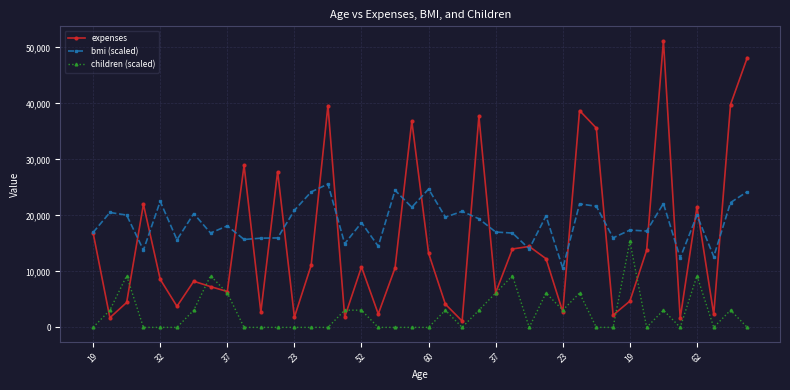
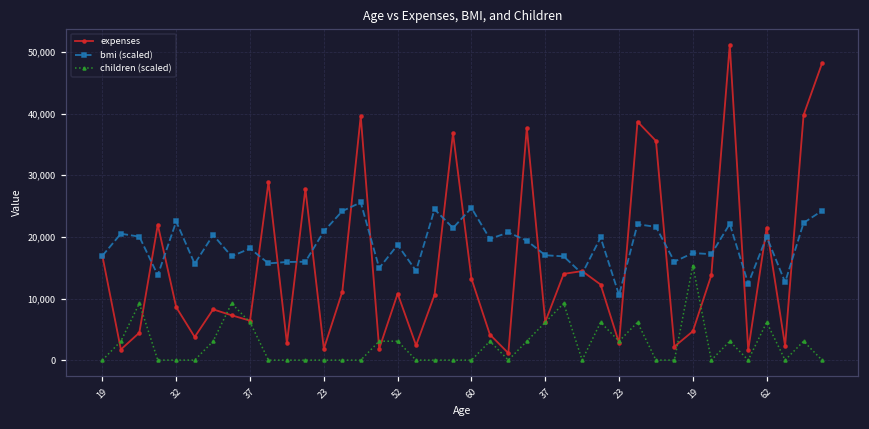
children (scaled), 62: 9,000 -> 6,000
